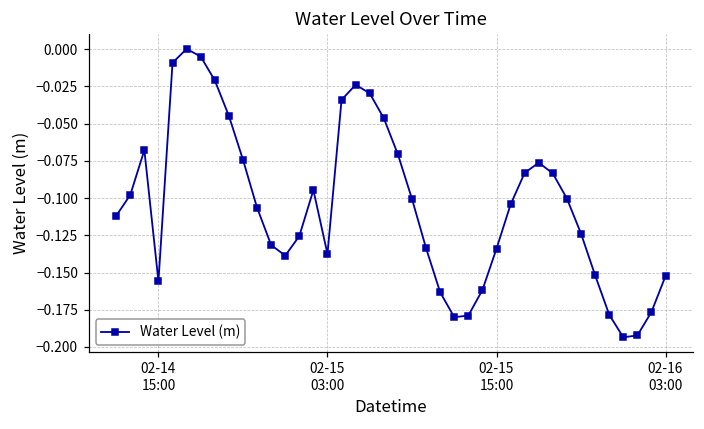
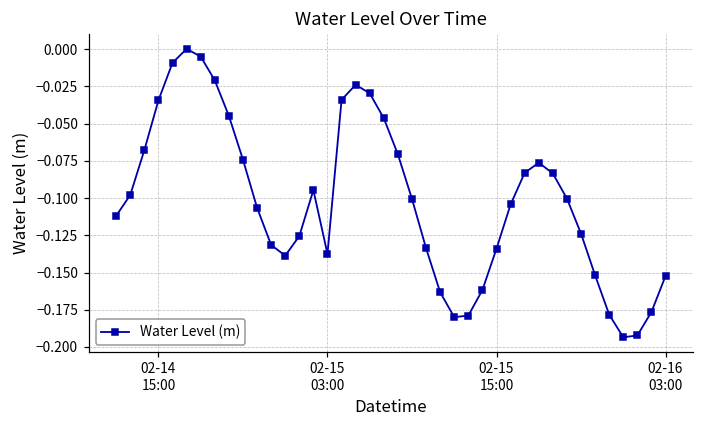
02-14 15:00: -0.156 -> -0.034
